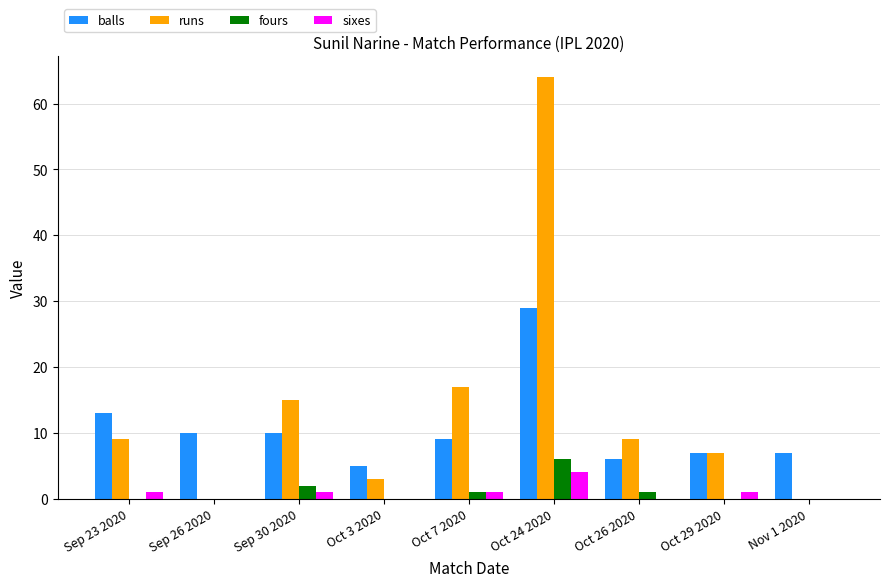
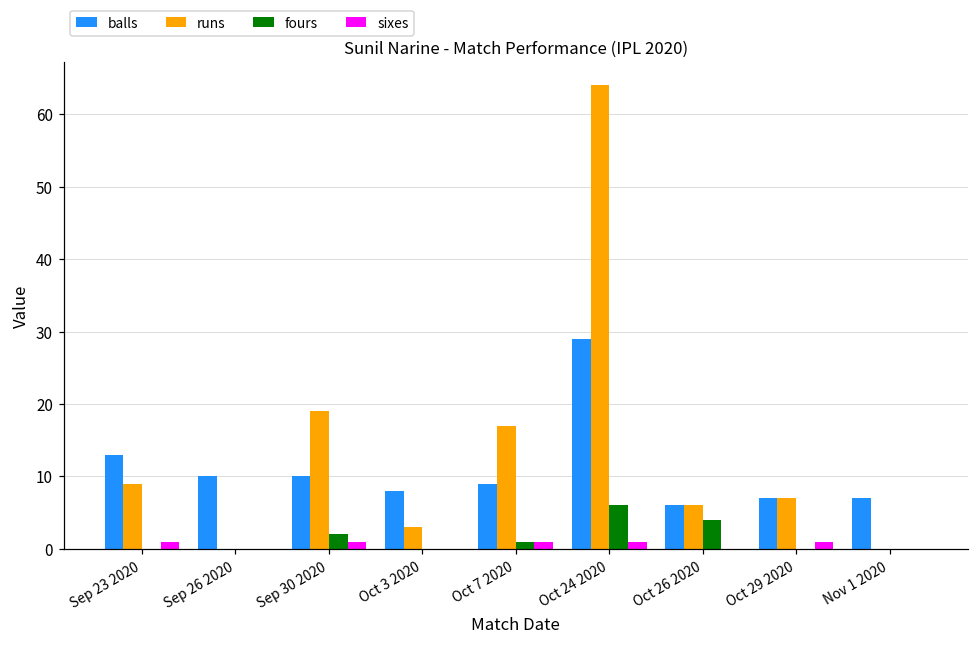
runs, Sep 30 2020: 15 -> 19
balls, Oct 3 2020: 5 -> 8
sixes, Oct 24 2020: 4 -> 1
runs, Oct 26 2020: 9 -> 6
fours, Oct 26 2020: 1 -> 4
